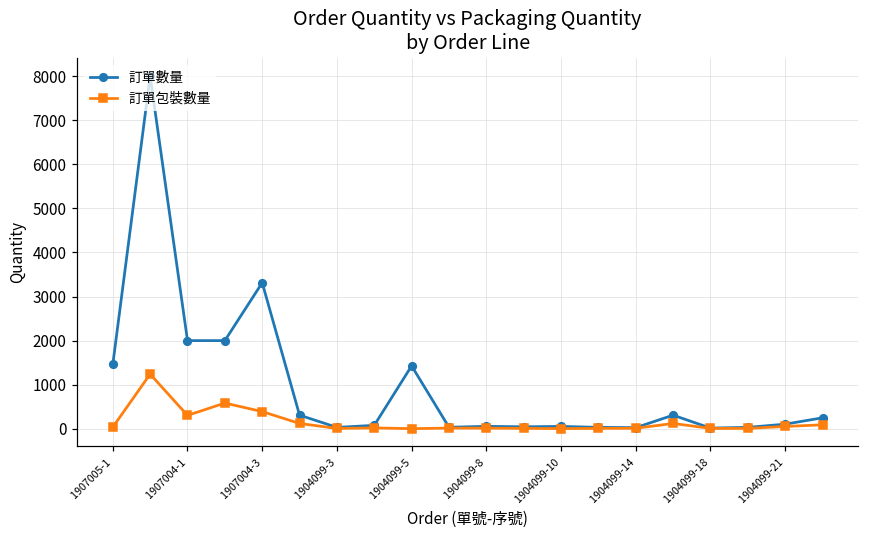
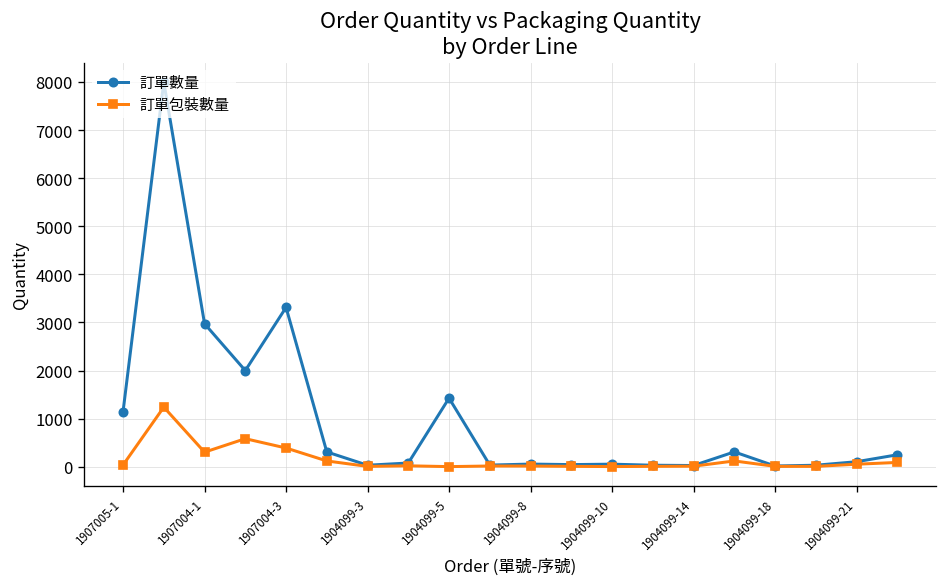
訂單數量, 1907005-1: 1500 -> 1100
訂單數量, 1907004-1: 2000 -> 3000
